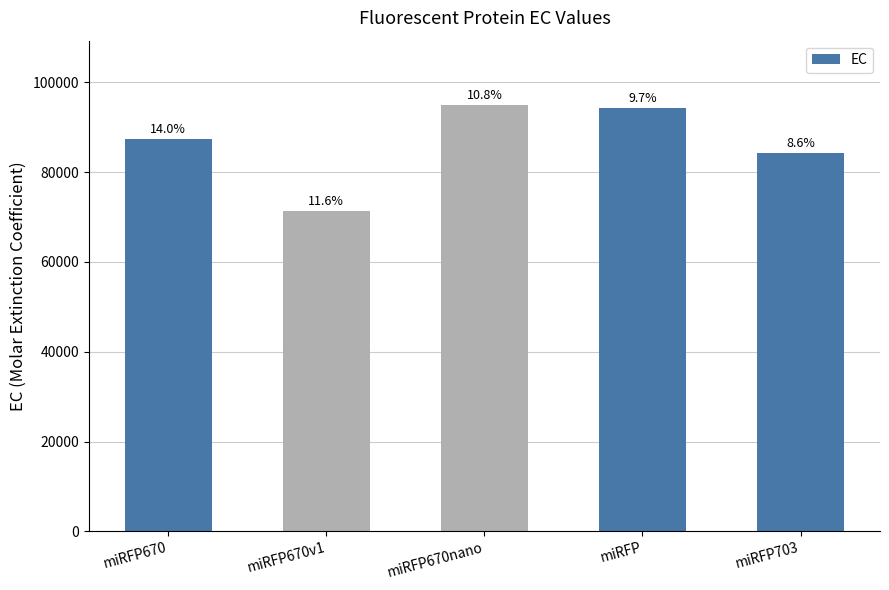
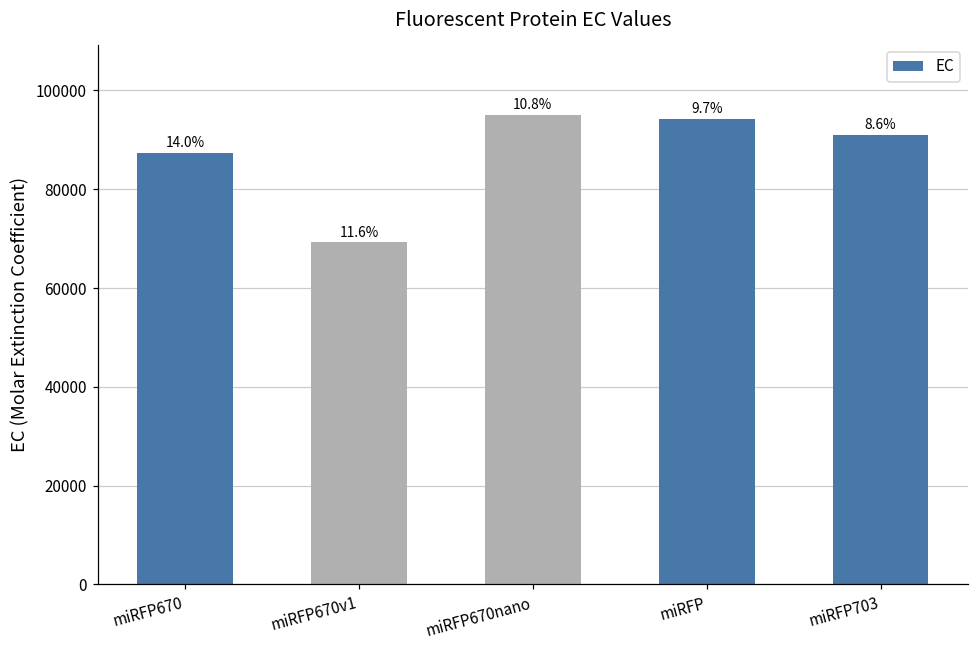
miRFP670v1: 71000 -> 69000
miRFP703: 84000 -> 91000
